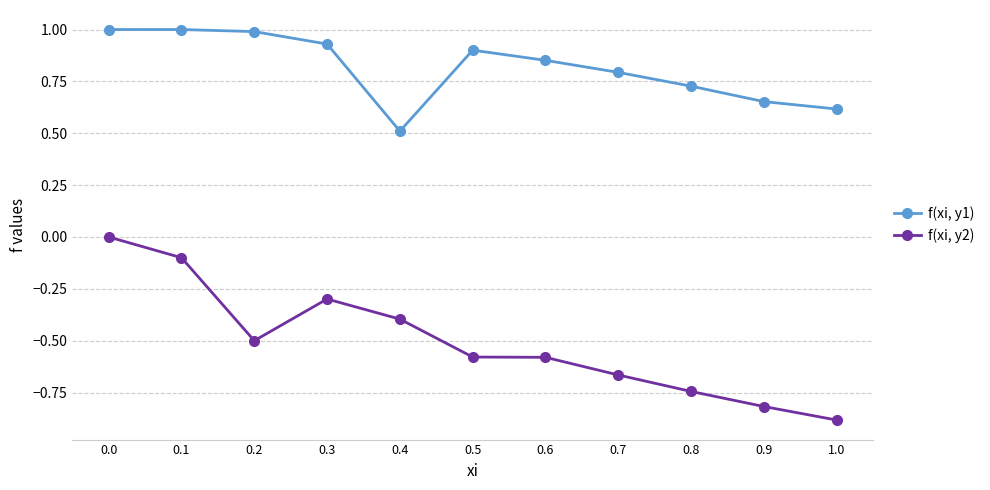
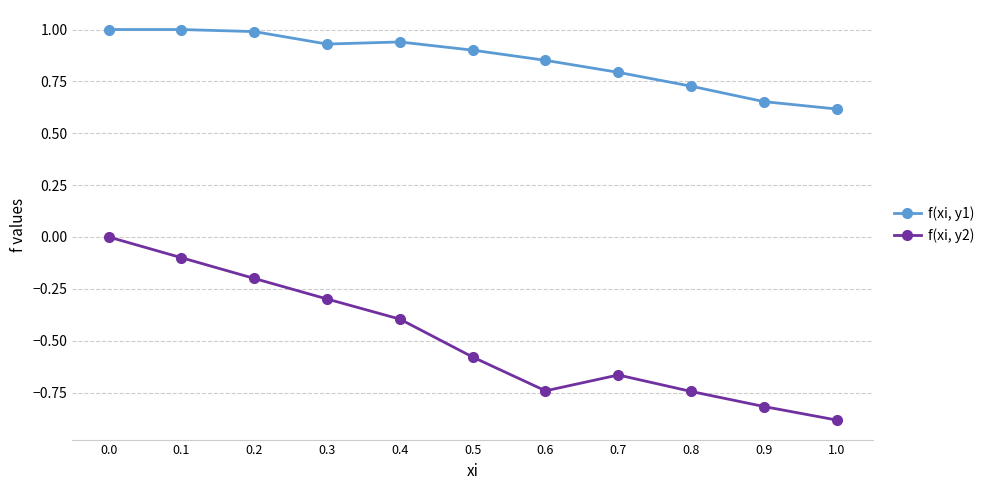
f(xi, y2), 0.2: -0.5 -> -0.2
f(xi, y1), 0.4: 0.51 -> 0.94
f(xi, y2), 0.6: -0.58 -> -0.74
